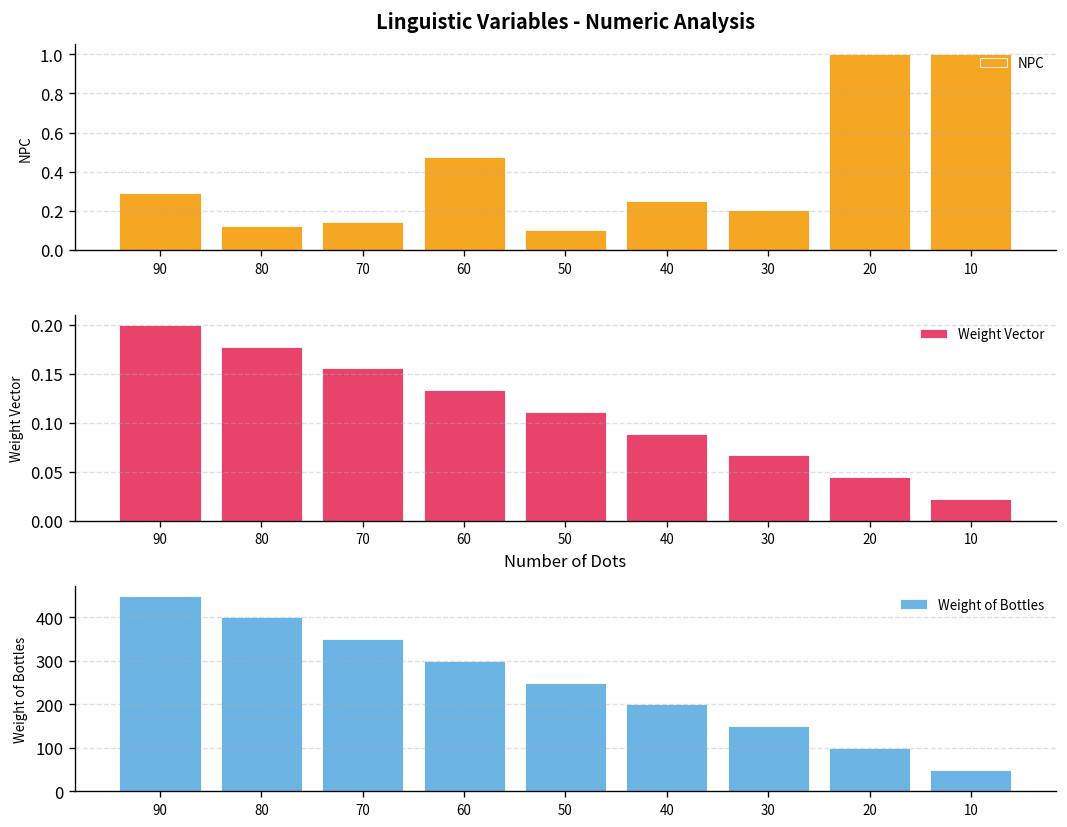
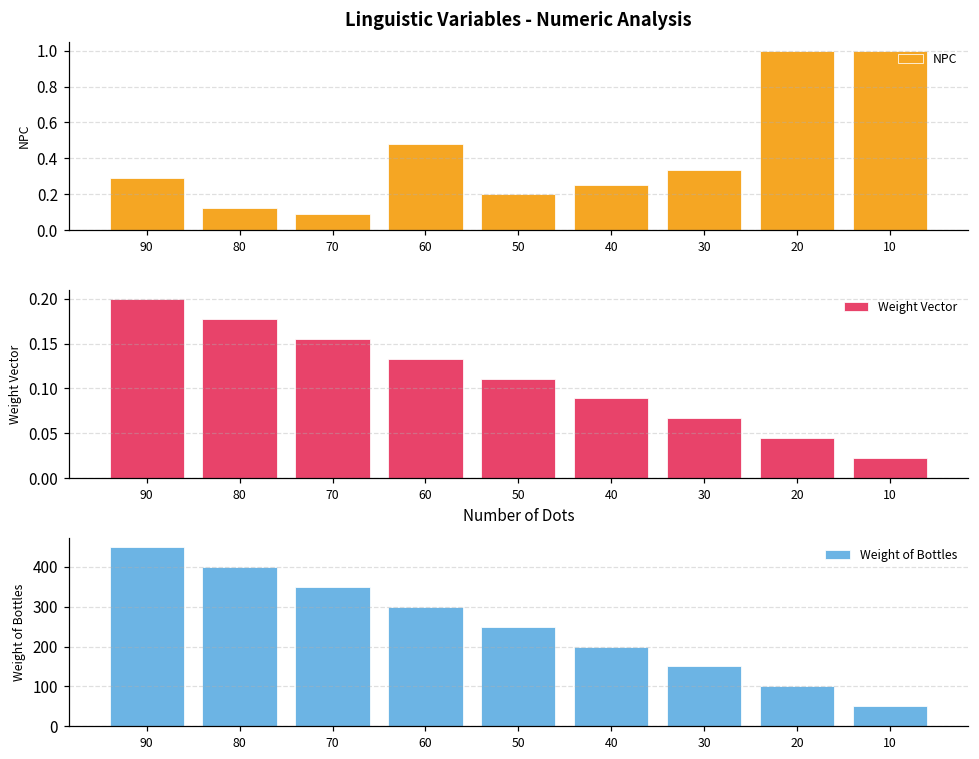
Linguistic Variables - Numeric Analysis, 70: 0.14 -> 0.09
Linguistic Variables - Numeric Analysis, 50: 0.1 -> 0.2
Linguistic Variables - Numeric Analysis, 30: 0.20 -> 0.33
